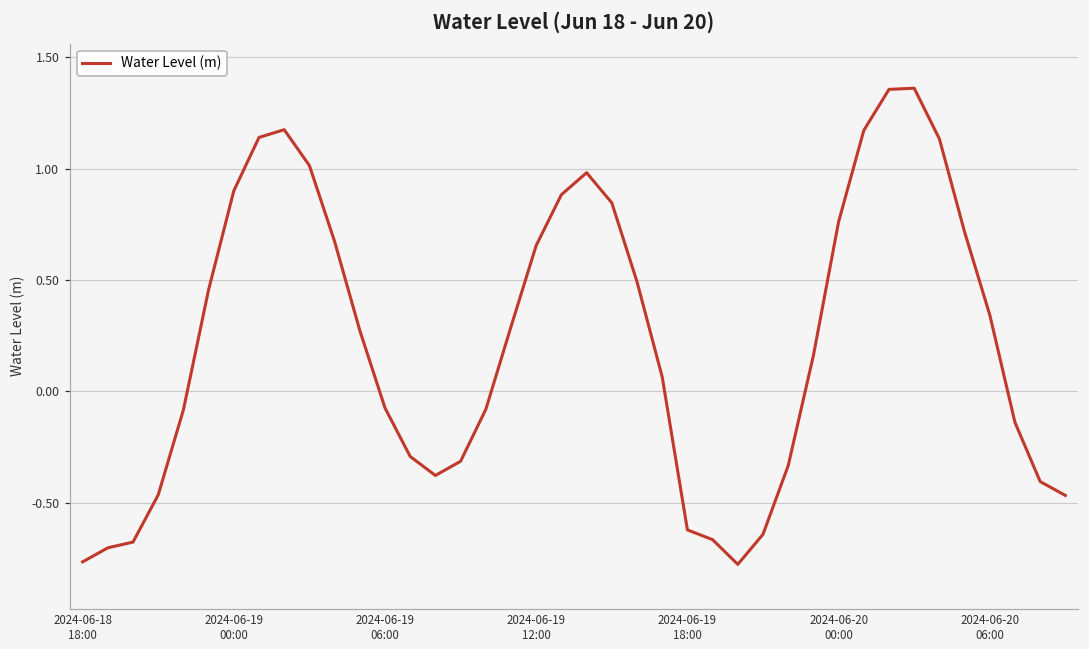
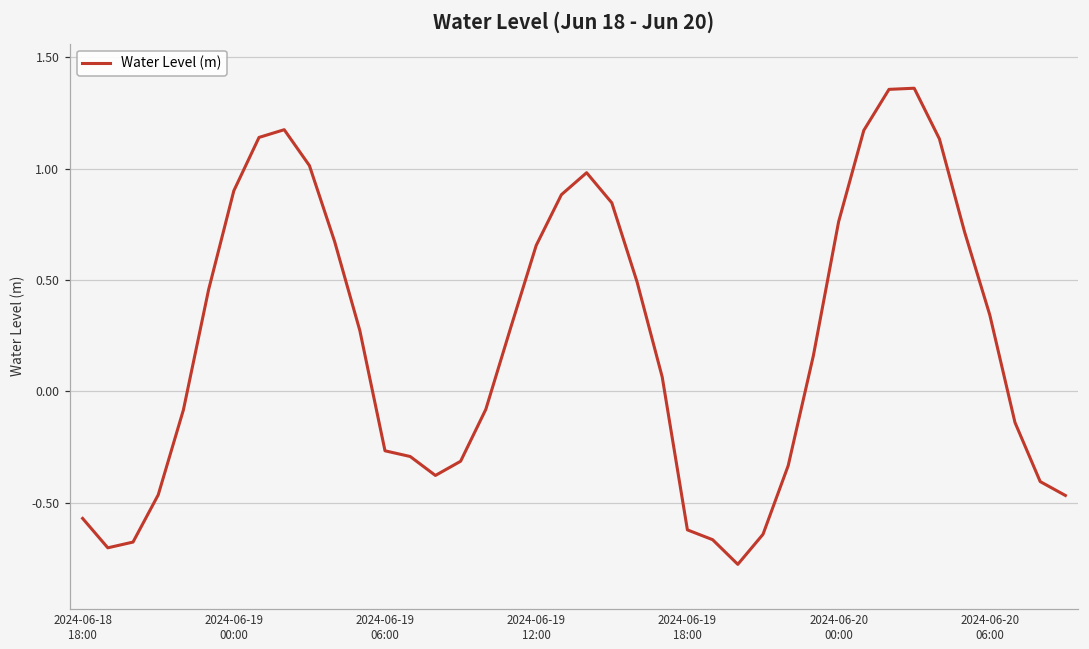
2024-06-18 18:00: -0.77 -> -0.57
2024-06-19 06:00: -0.08 -> -0.27
